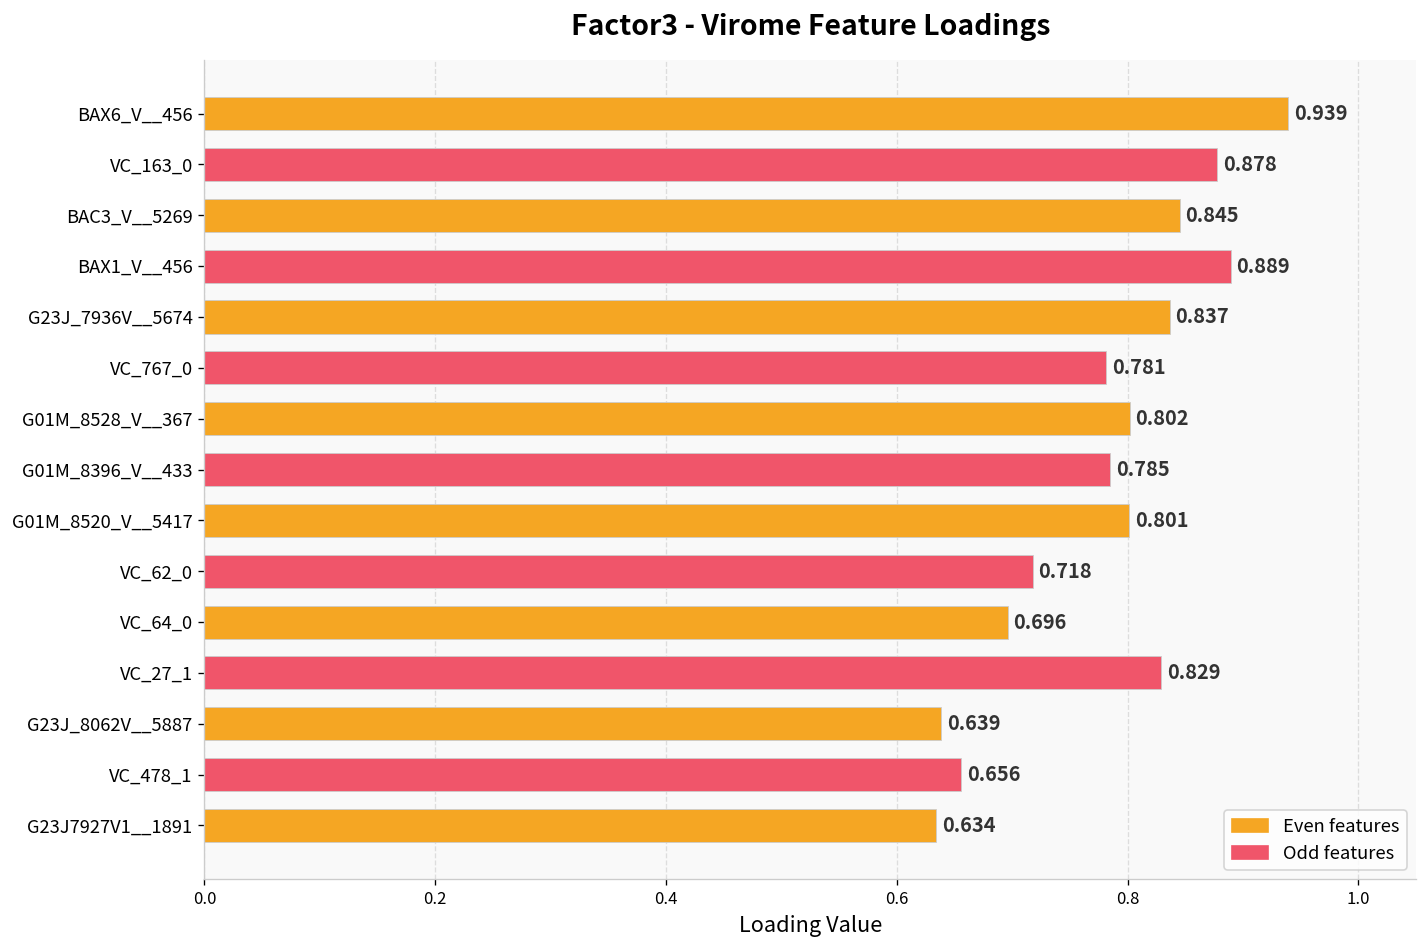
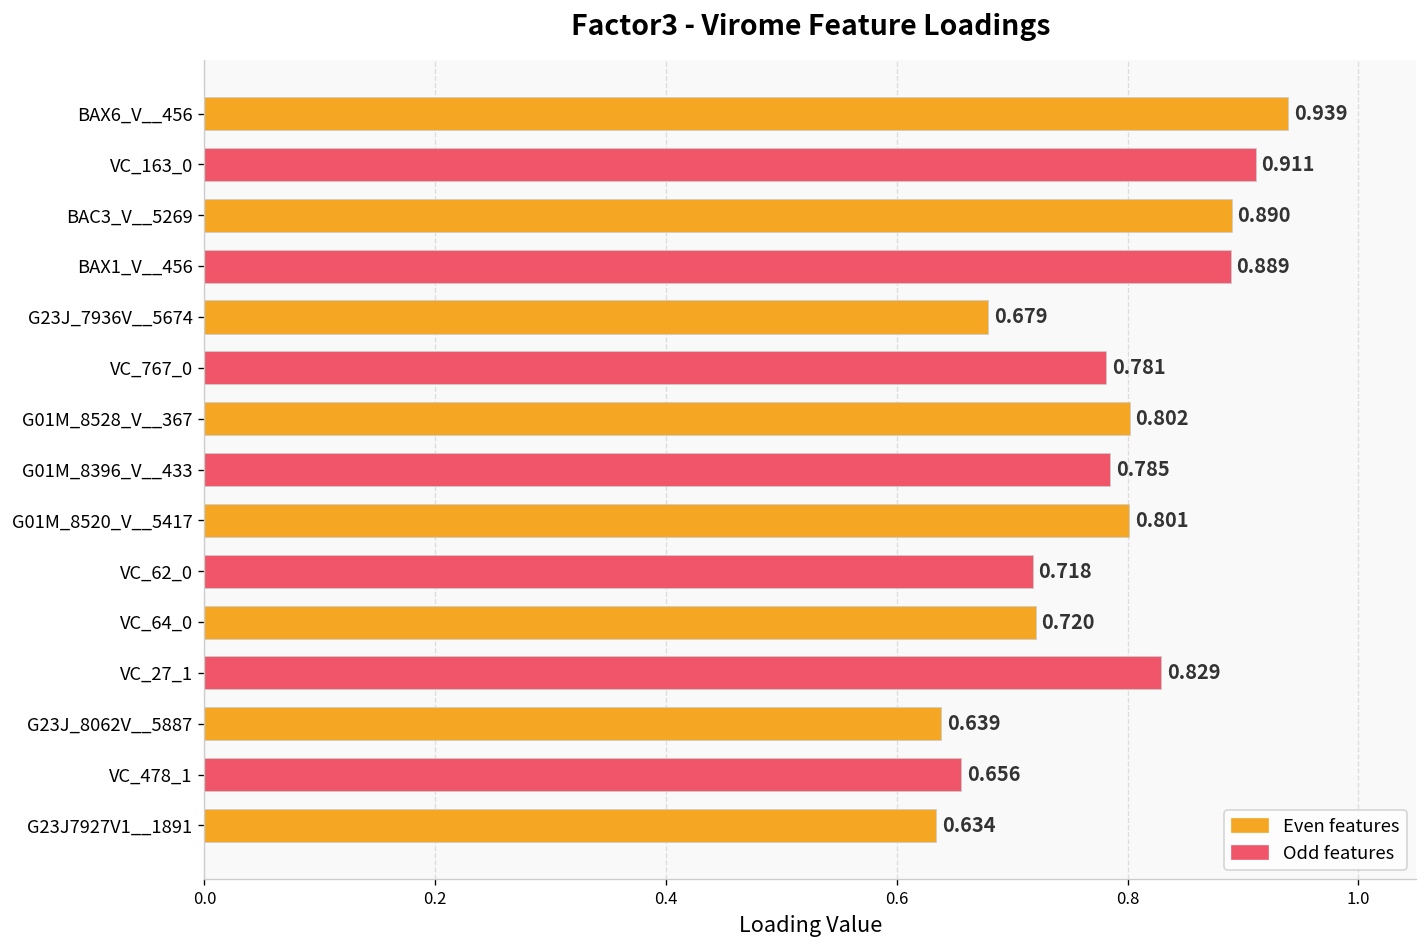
VC_163_0: 0.878 -> 0.911
BAC3_V__5269: 0.845 -> 0.890
G23J_7936V__5674: 0.837 -> 0.679
VC_64_0: 0.696 -> 0.720
